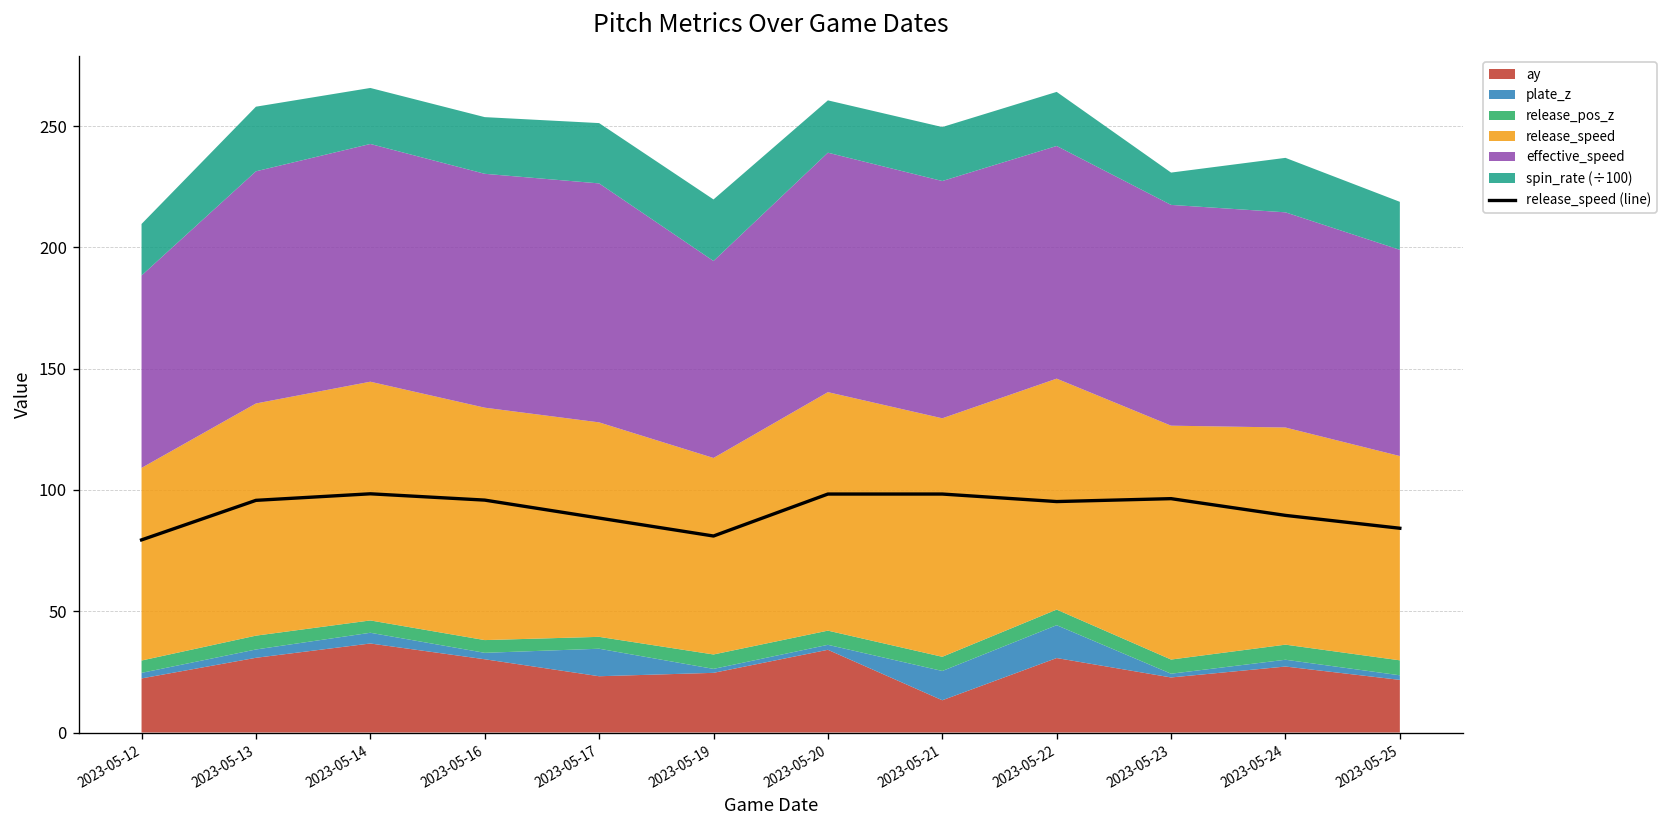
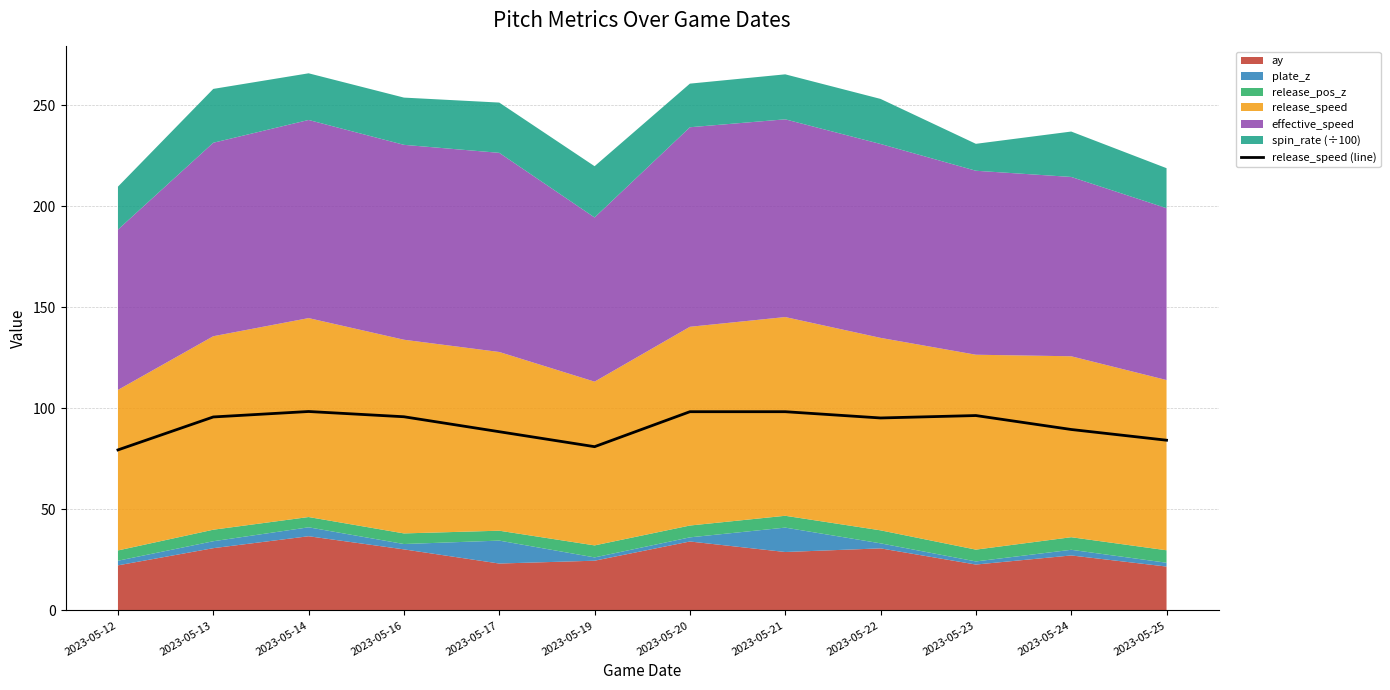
ay, 2023-05-21: 13 -> 29
plate_z, 2023-05-22: 14 -> 2
